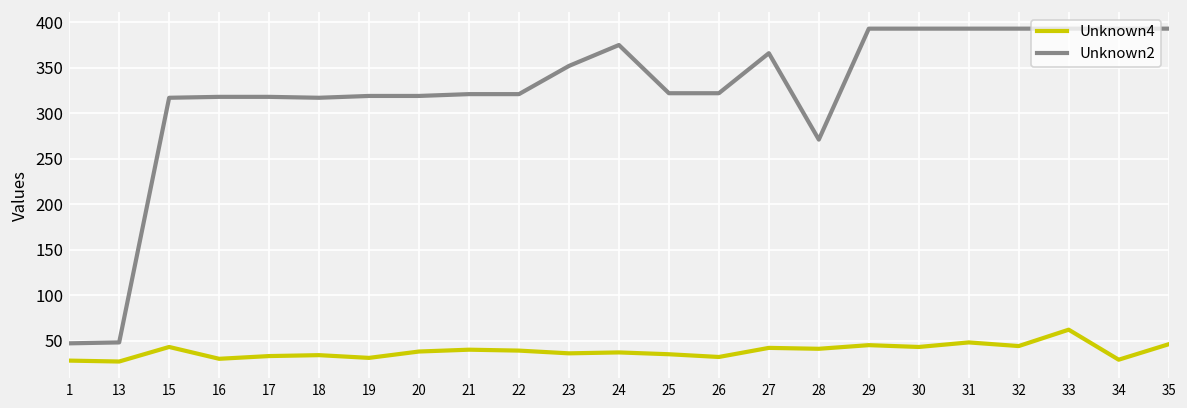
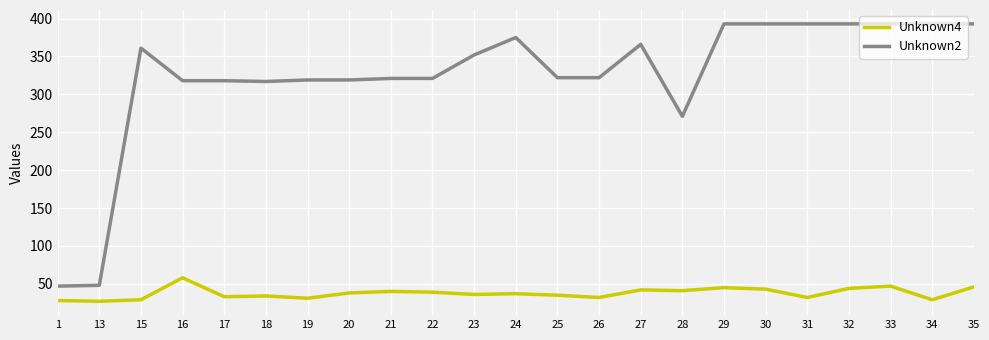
Unknown4, 15: 40 -> 30
Unknown2, 15: 320 -> 360
Unknown4, 16: 30 -> 60
Unknown4, 31: 50 -> 30
Unknown4, 33: 60 -> 50
